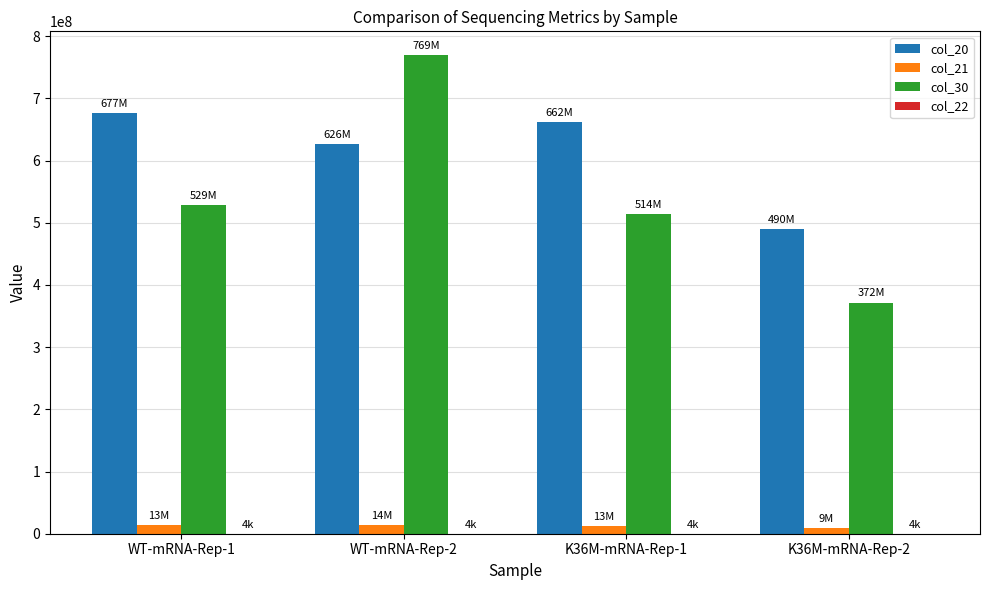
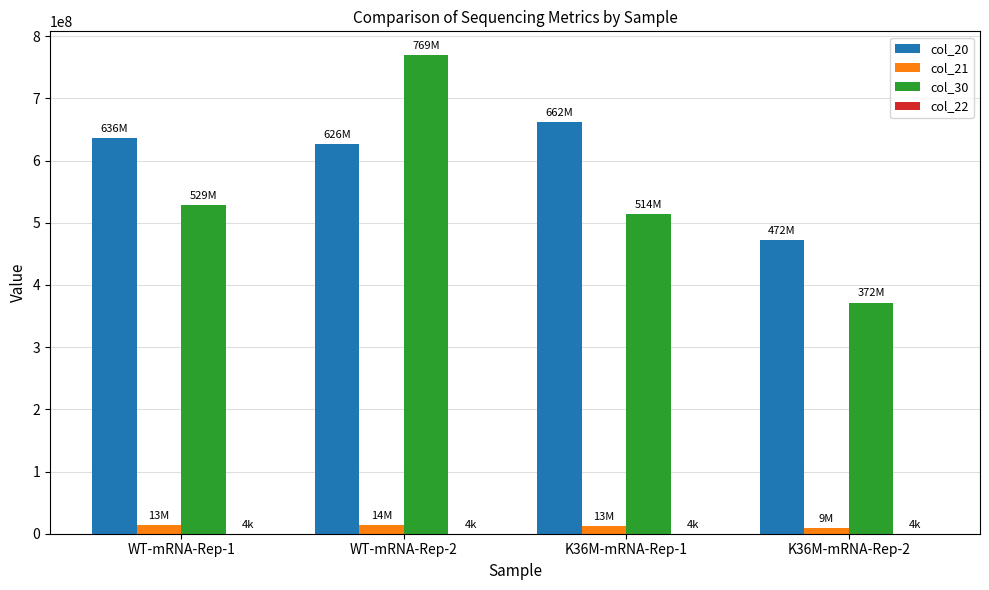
col_20, WT-mRNA-Rep-1: 677M -> 636M
col_20, K36M-mRNA-Rep-2: 490M -> 472M
